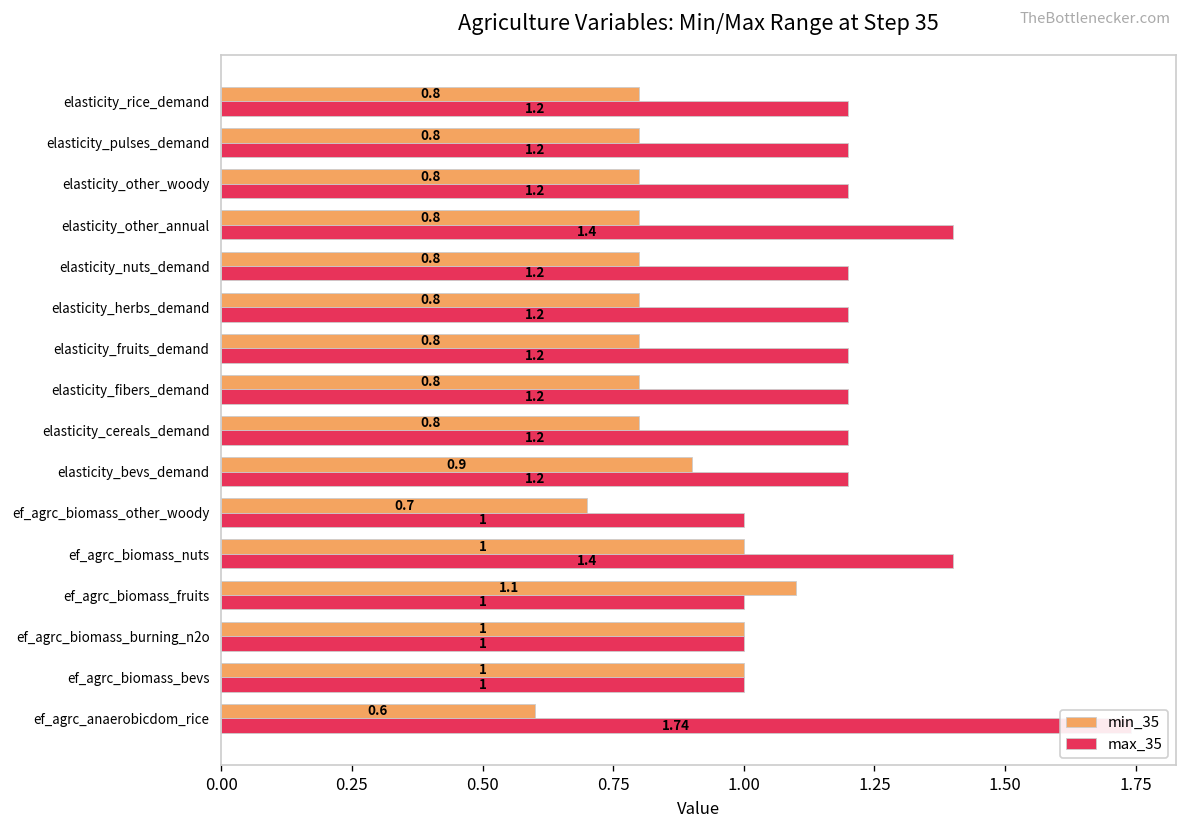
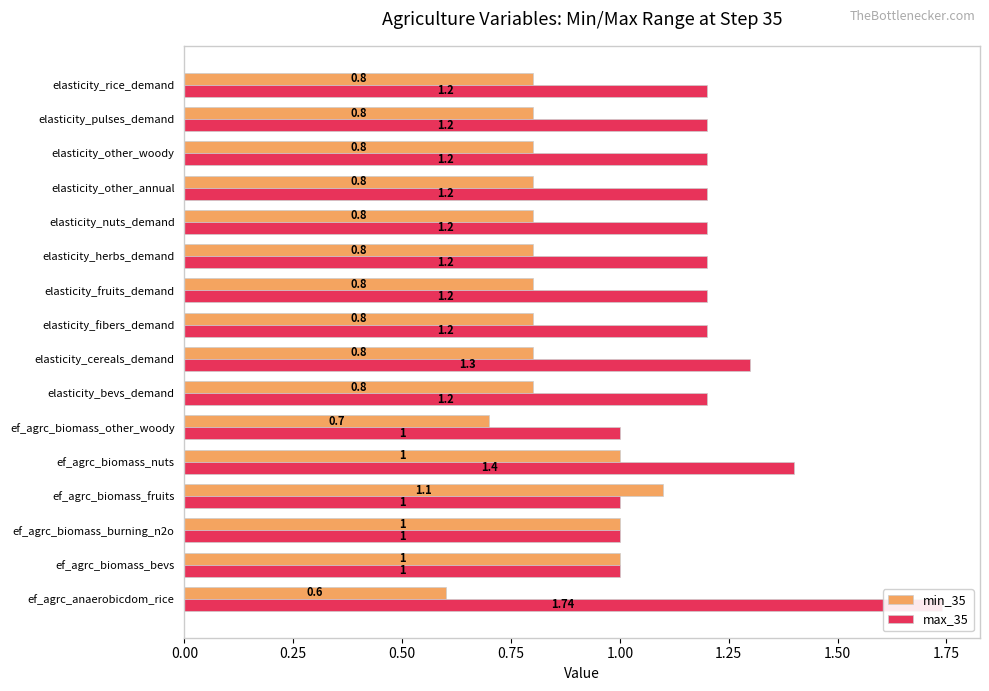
max_35, elasticity_other_annual: 1.4 -> 1.2
max_35, elasticity_cereals_demand: 1.2 -> 1.3
min_35, elasticity_bevs_demand: 0.9 -> 0.8
